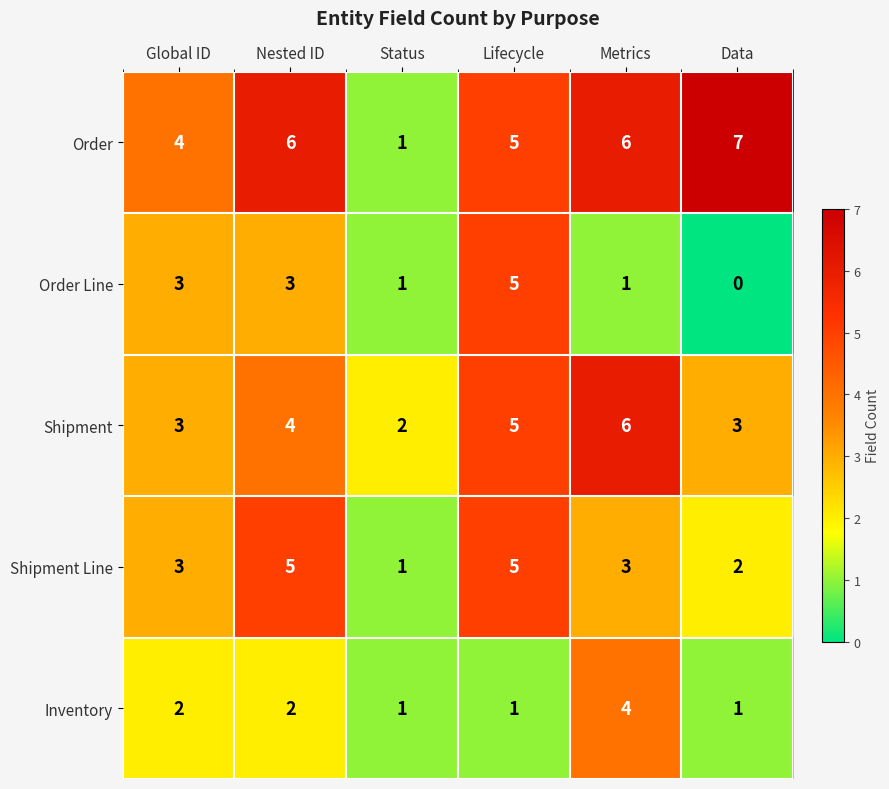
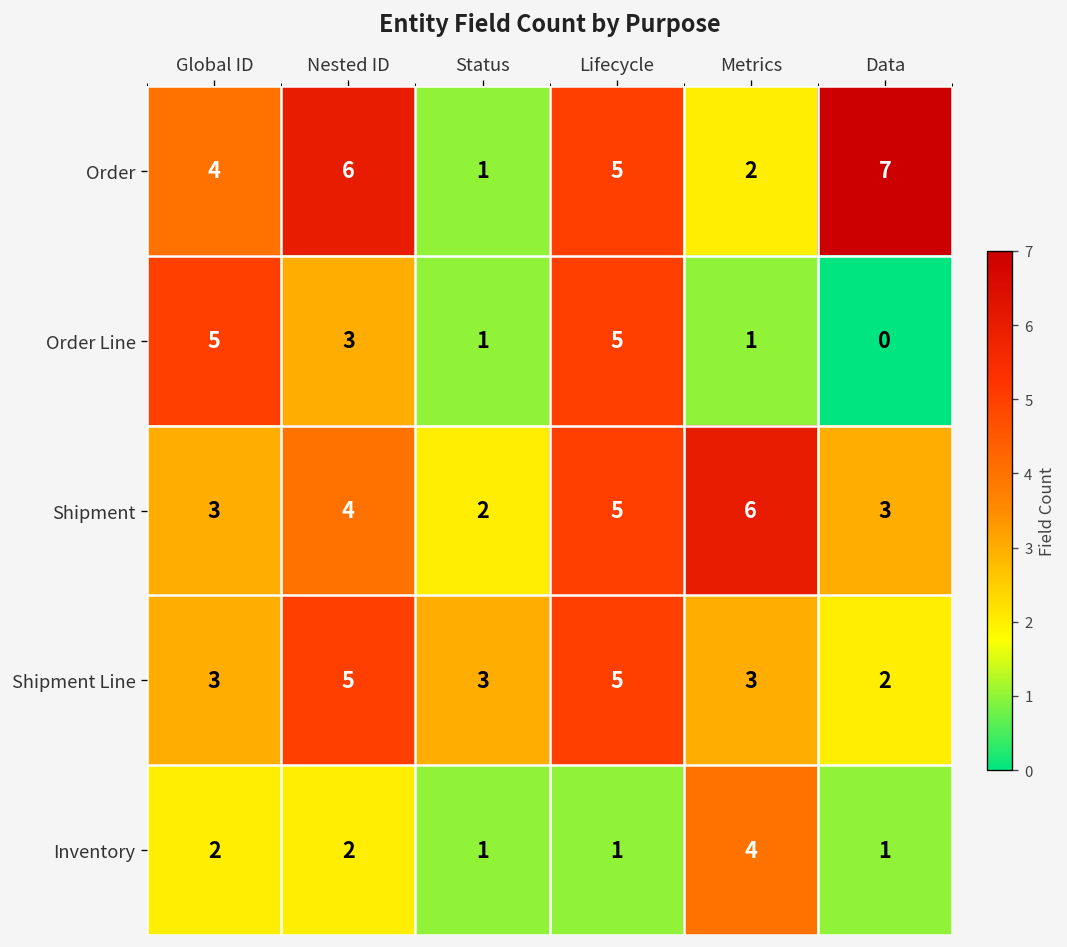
Order, Metrics: 6 -> 2
Order Line, Global ID: 3 -> 5
Shipment Line, Status: 1 -> 3
